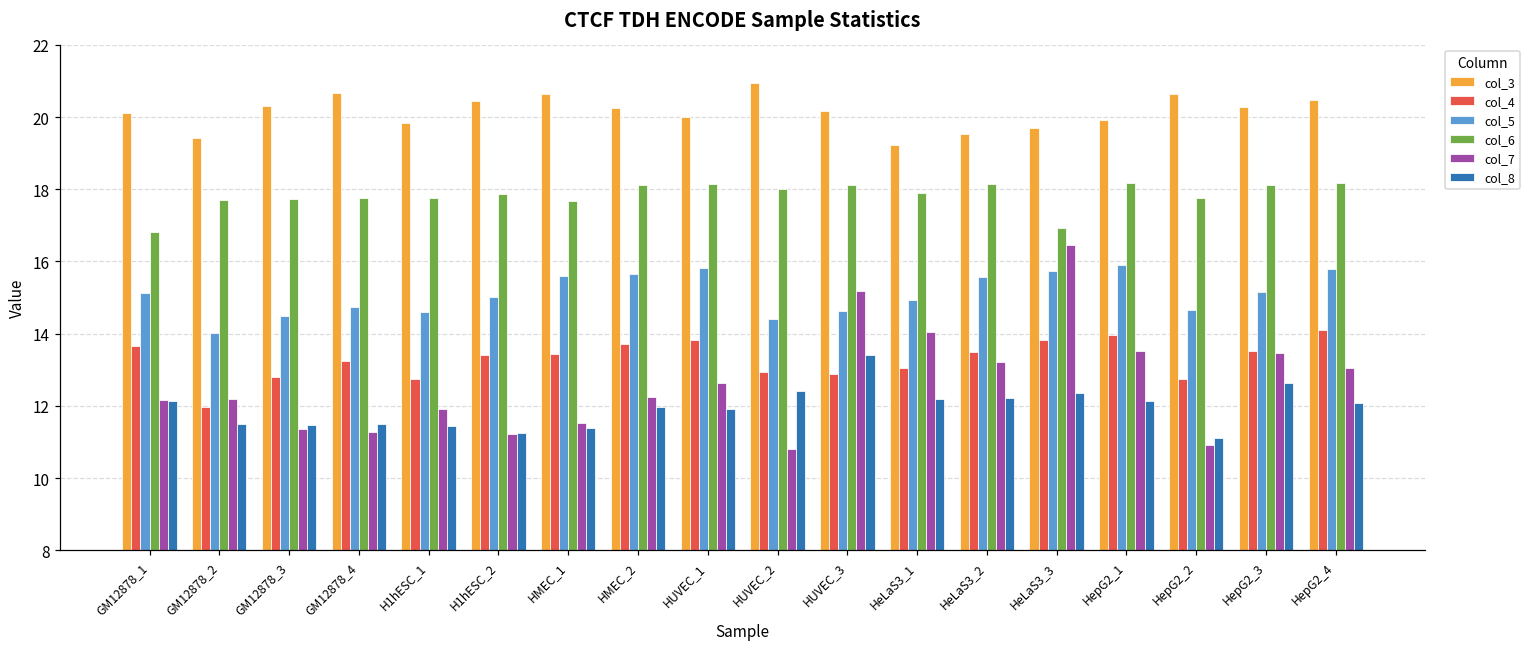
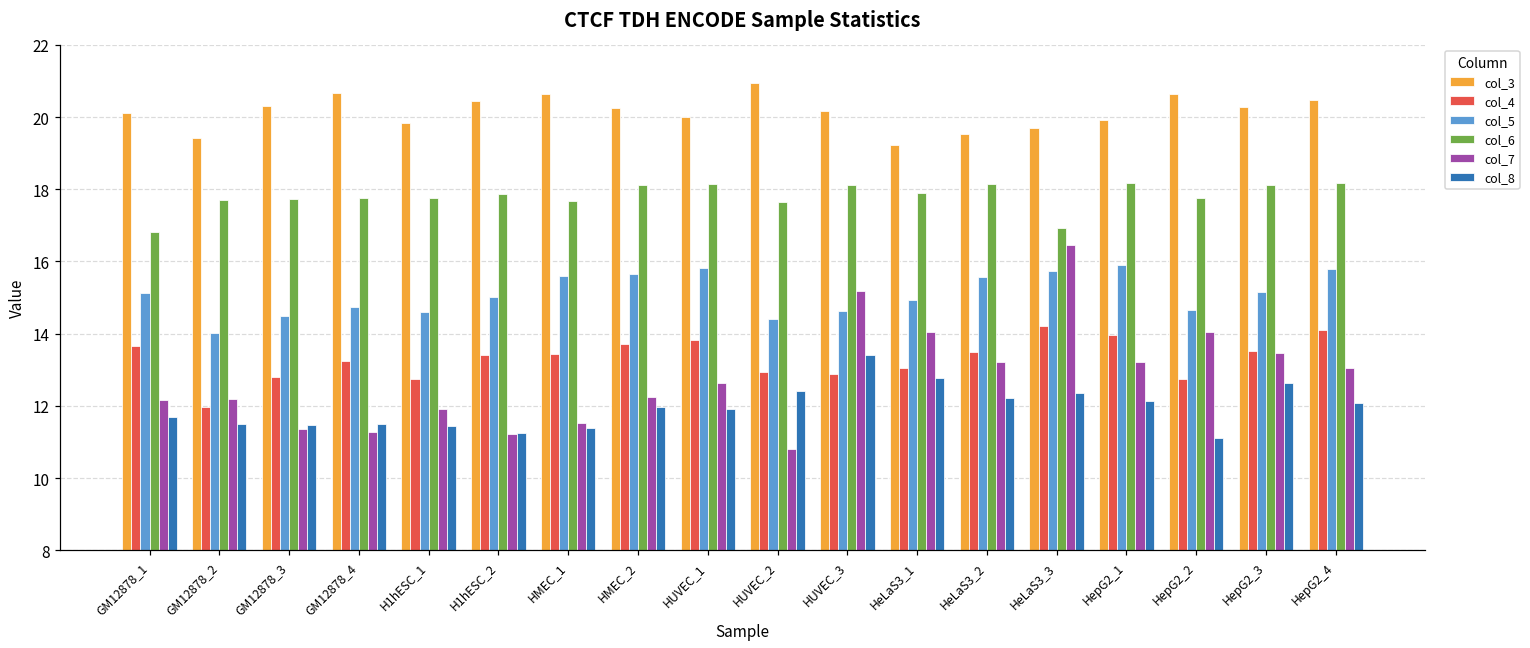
col_8, GM12878_1: 12.1 -> 11.7
col_6, HUVEC_2: 18.0 -> 17.7
col_8, HeLaS3_1: 12.2 -> 12.8
col_4, HeLaS3_3: 13.8 -> 14.2
col_7, HepG2_1: 13.5 -> 13.2
col_7, HepG2_2: 10.9 -> 14.1
